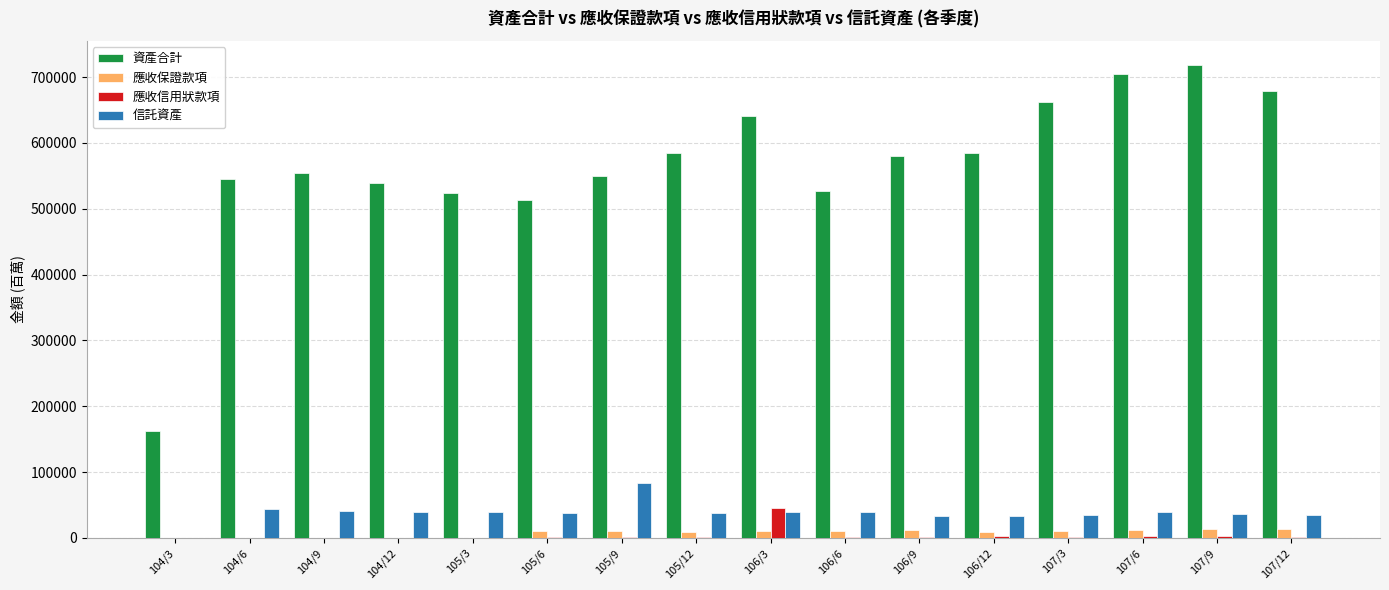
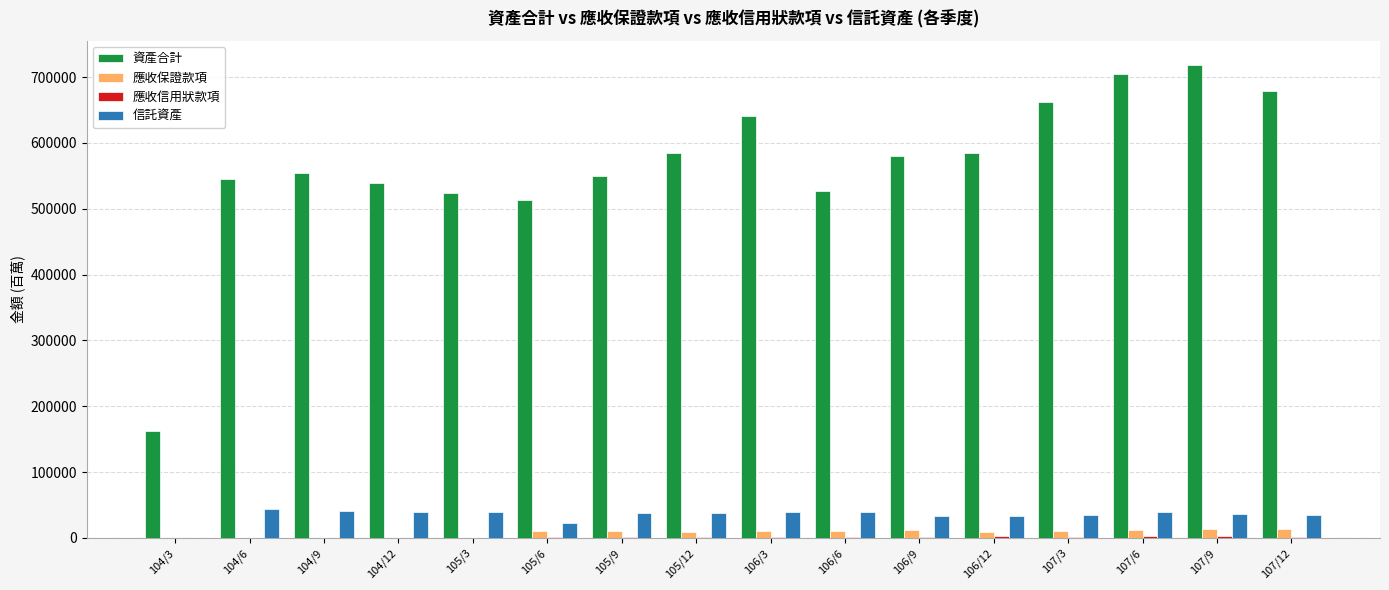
信託資產, 105/6: 40000 -> 20000
信託資產, 105/9: 80000 -> 40000
應收信用狀款項, 106/3: 50000 -> 0
